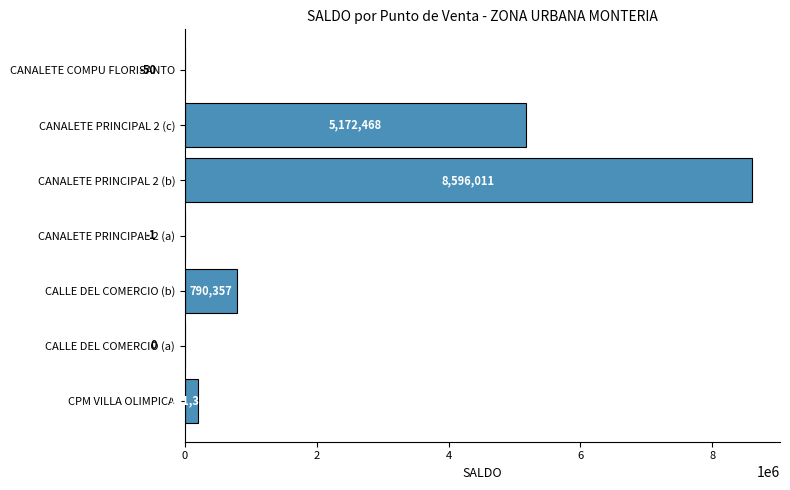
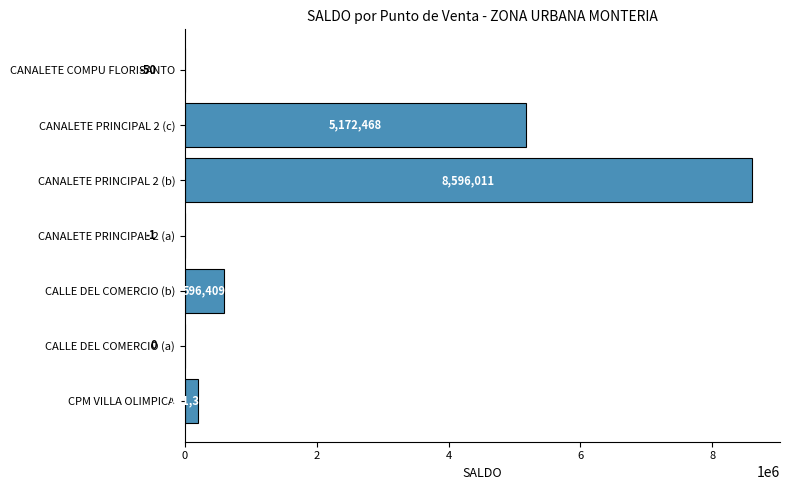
CALLE DEL COMERCIO (b): 790,357 -> 596,409
